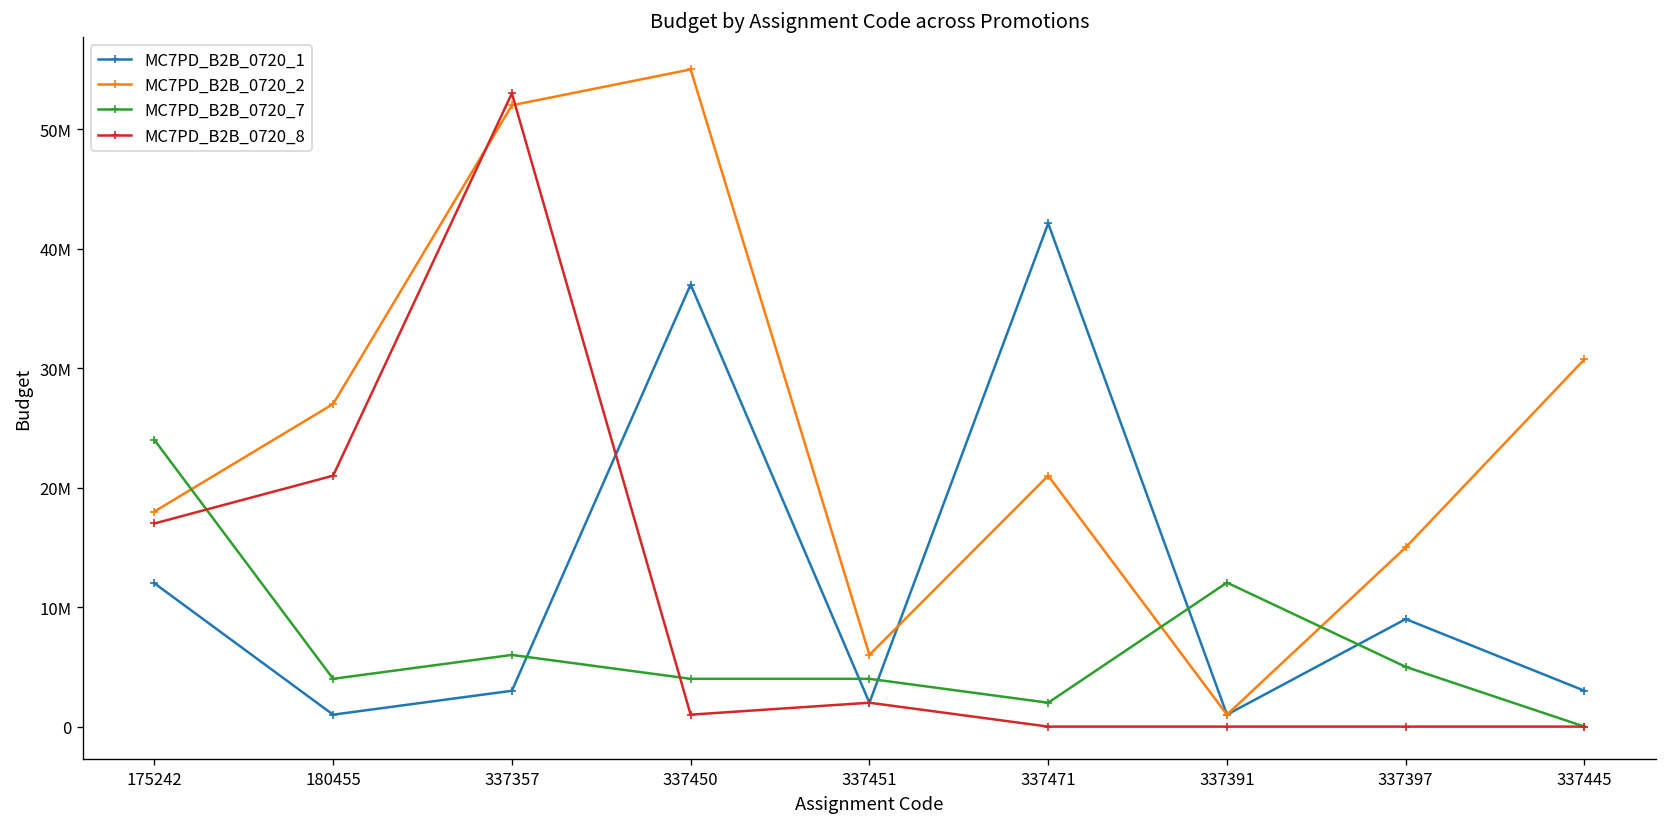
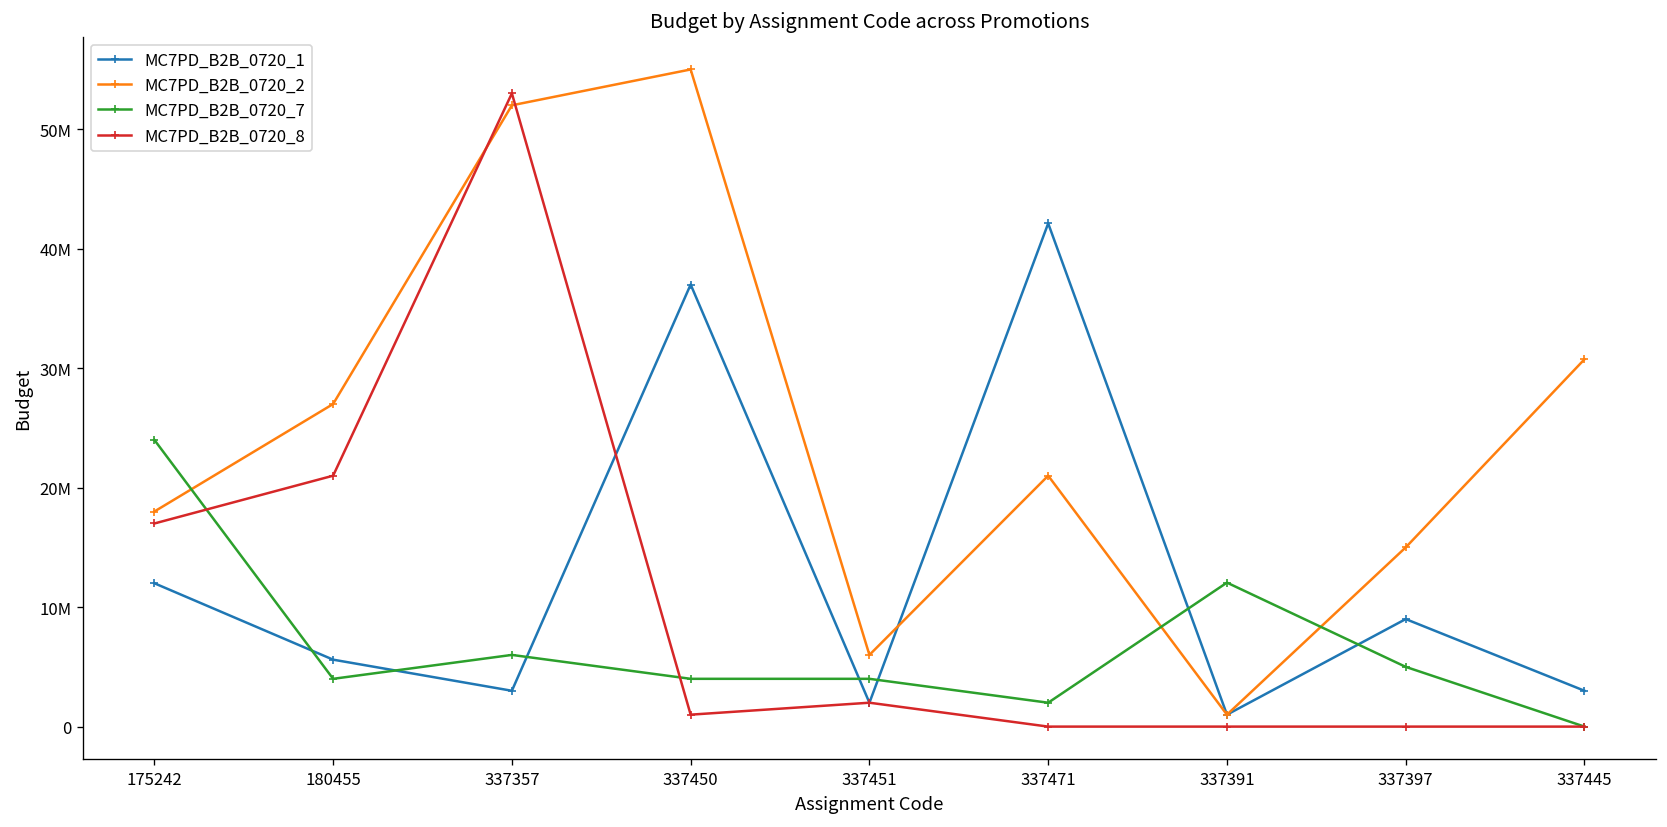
MC7PD_B2B_0720_1, 180455: 1000000 -> 6000000
